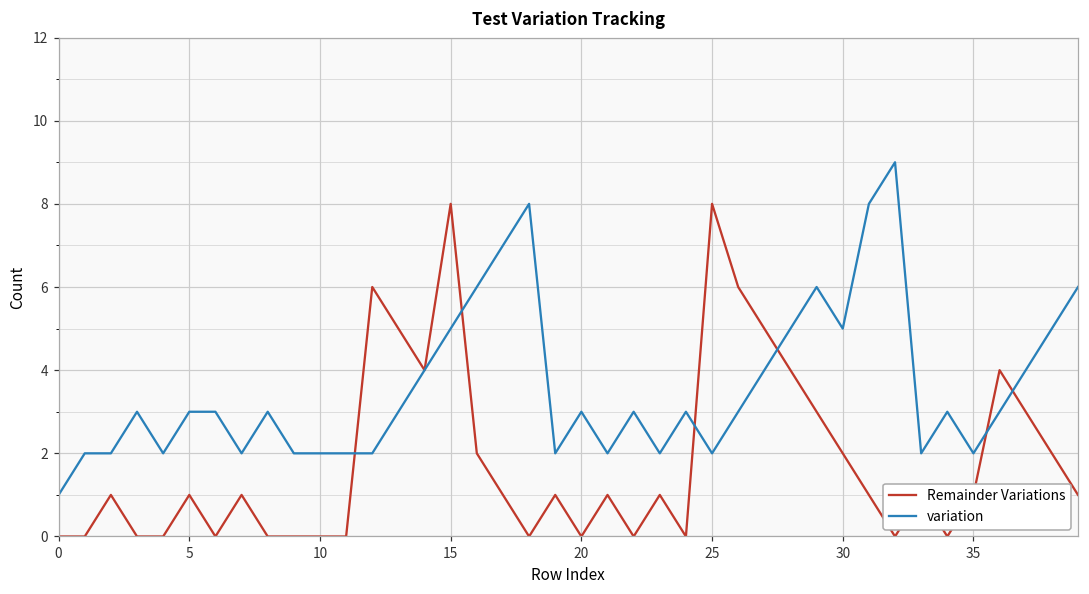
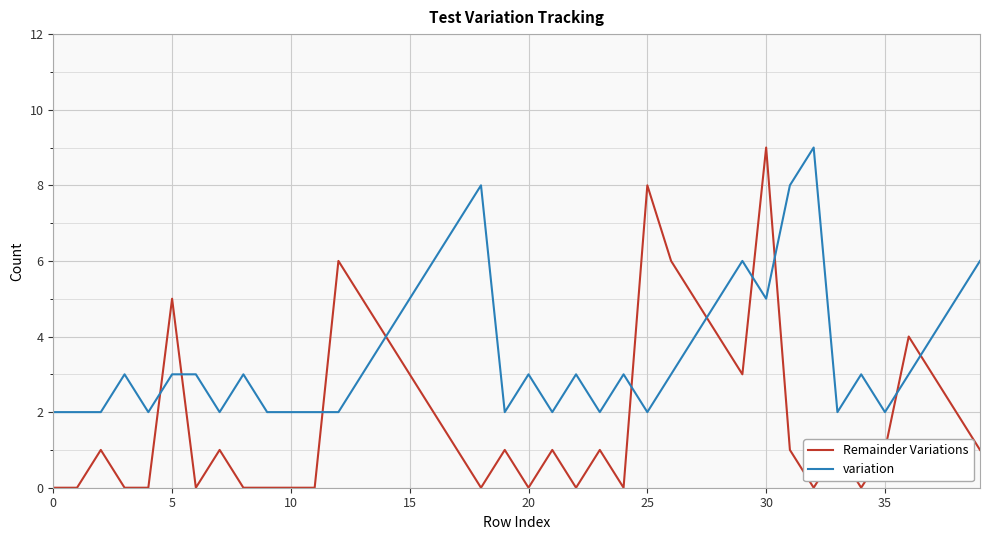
variation, 0: 1 -> 2
Remainder Variations, 5: 1 -> 5
Remainder Variations, 15: 8 -> 3
Remainder Variations, 30: 2 -> 9
